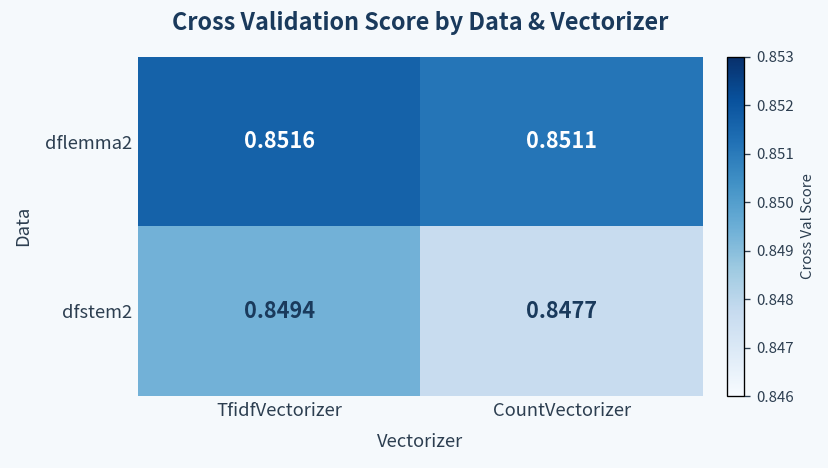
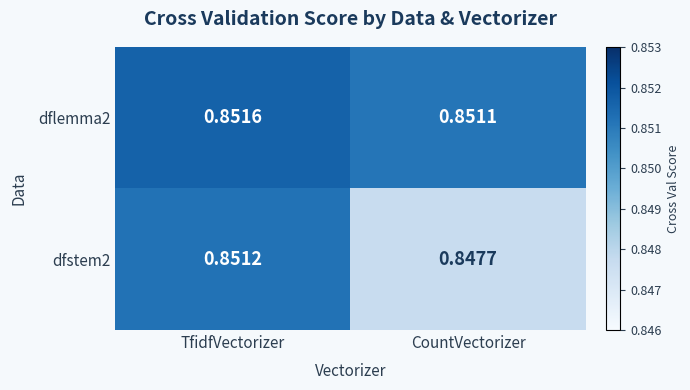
dfstem2, TfidfVectorizer: 0.8494 -> 0.8512
